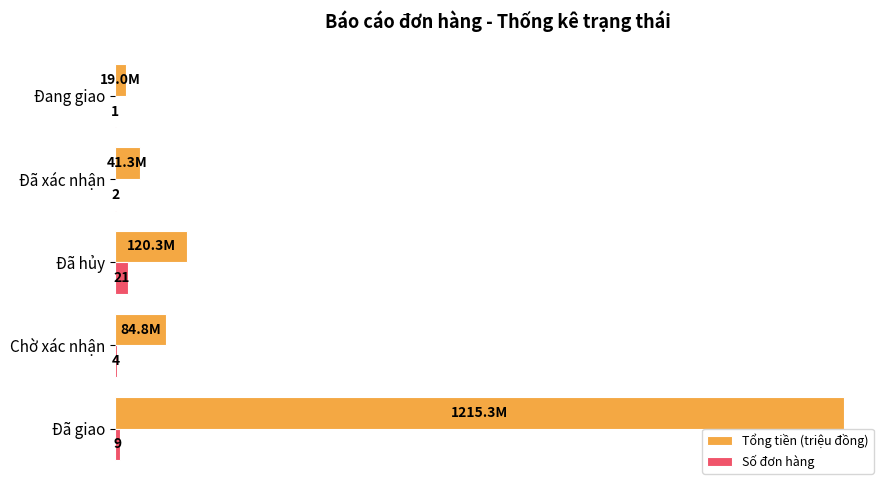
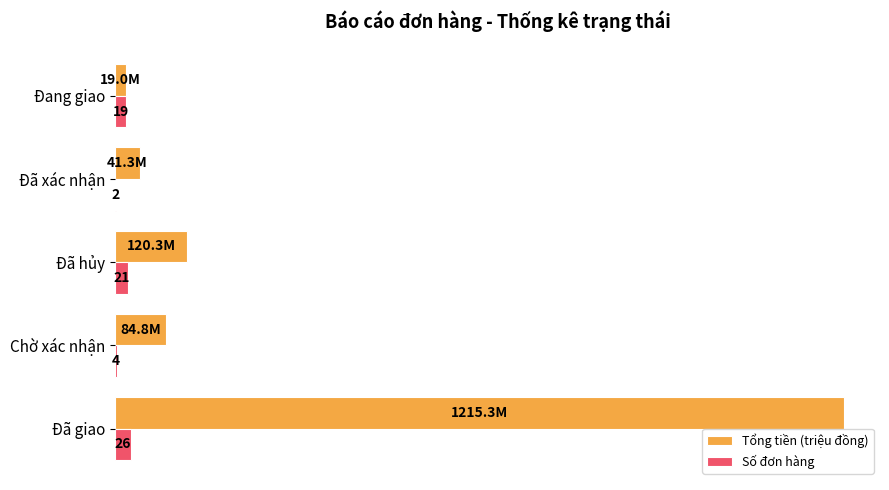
Số đơn hàng, Đang giao: 1 -> 19
Số đơn hàng, Đã giao: 9 -> 26
